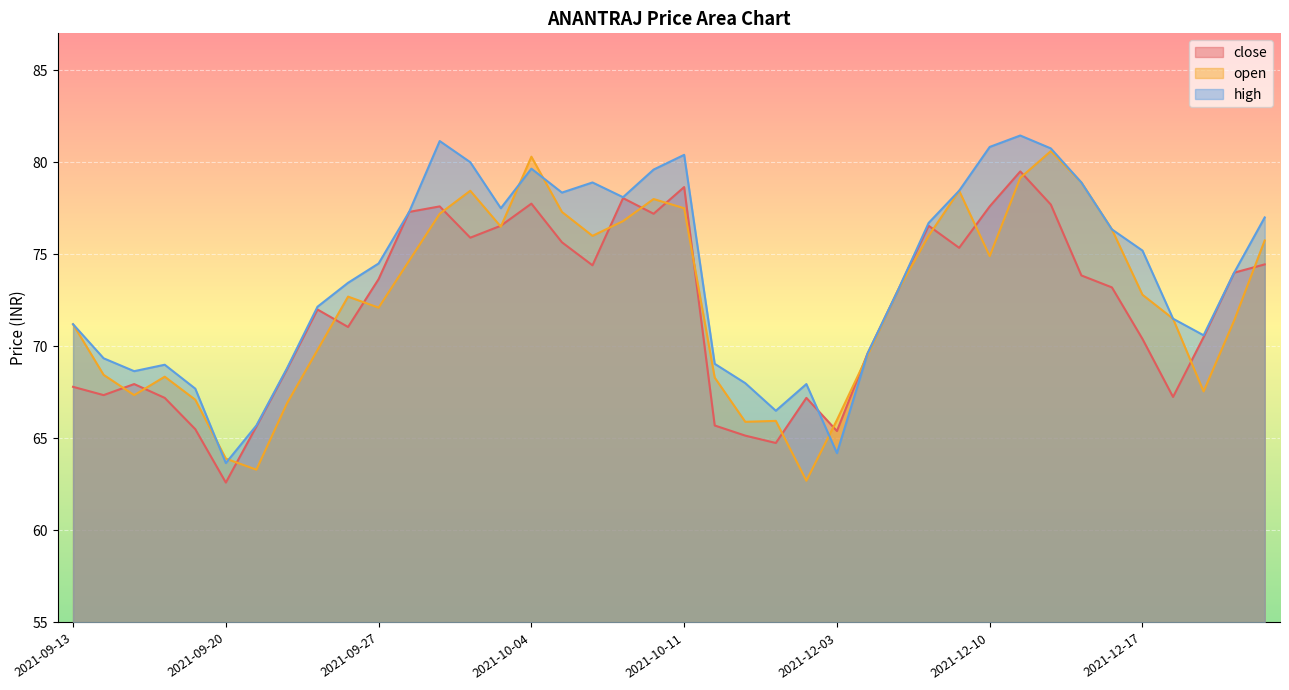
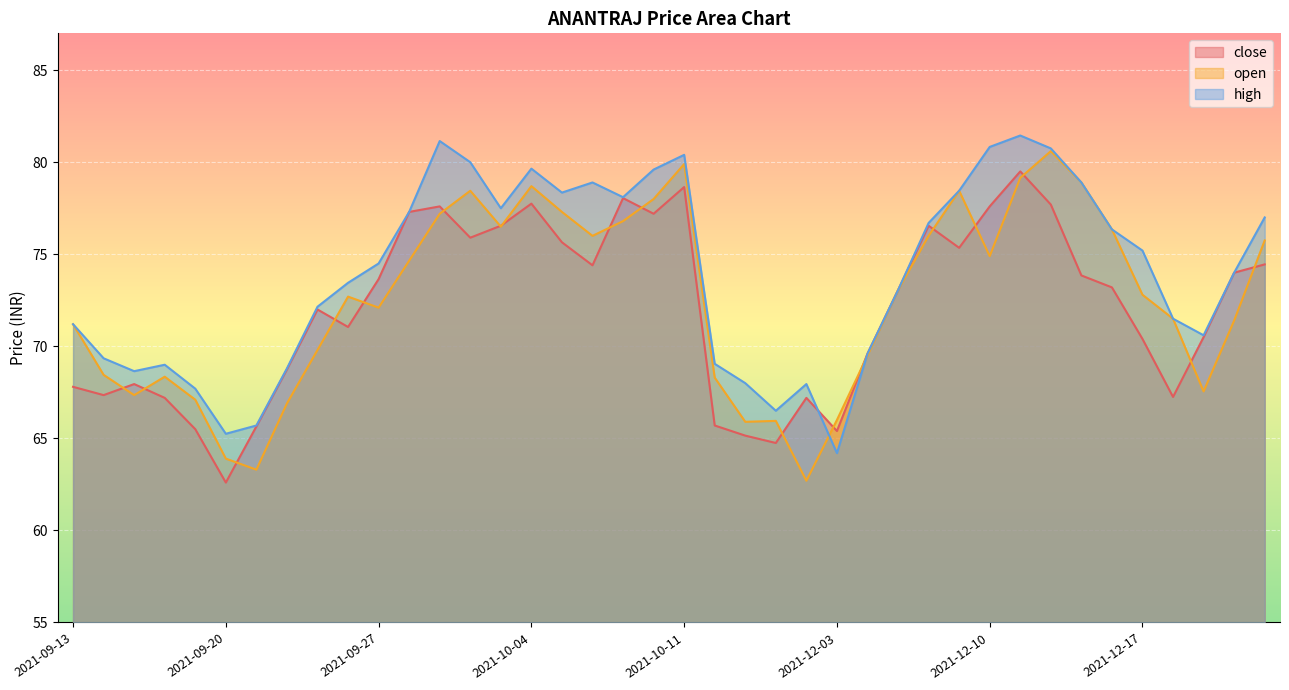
high, 2021-09-20: 63.7 -> 65.3
open, 2021-10-04: 80.3 -> 78.7
open, 2021-10-11: 77.5 -> 79.9
